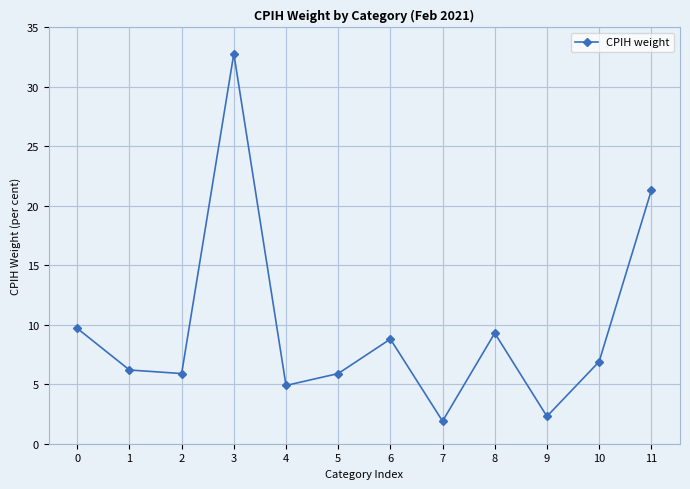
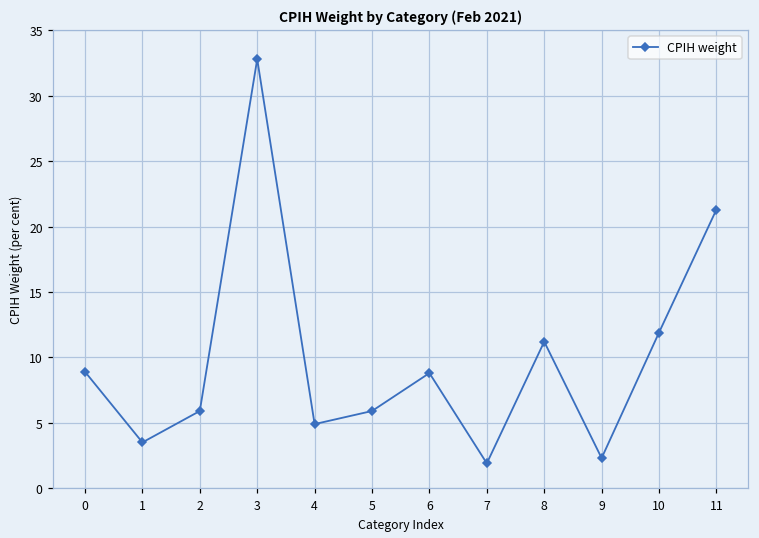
0: 9.7 -> 8.9
1: 6.2 -> 3.5
8: 9.3 -> 11.2
10: 6.9 -> 11.9
